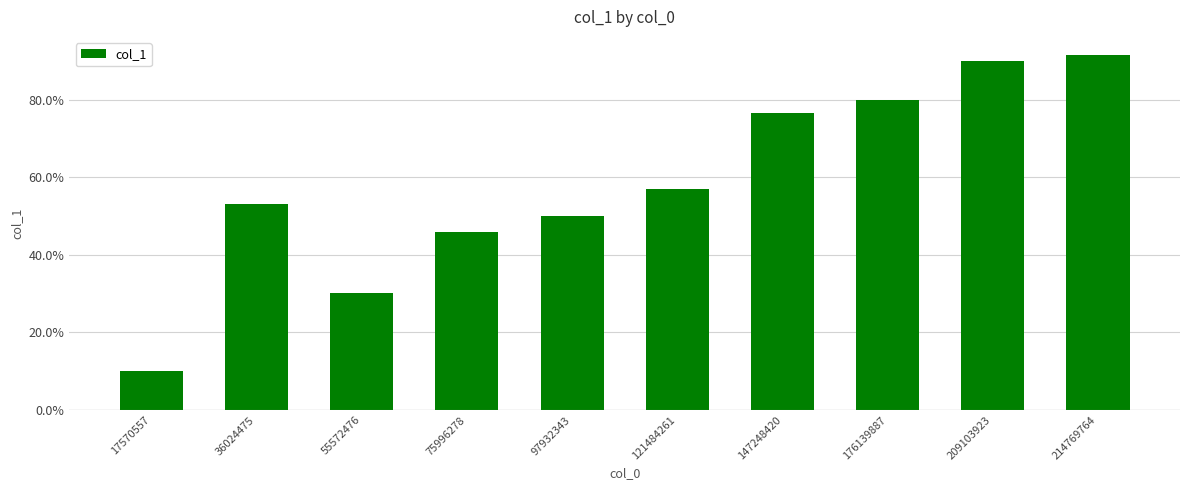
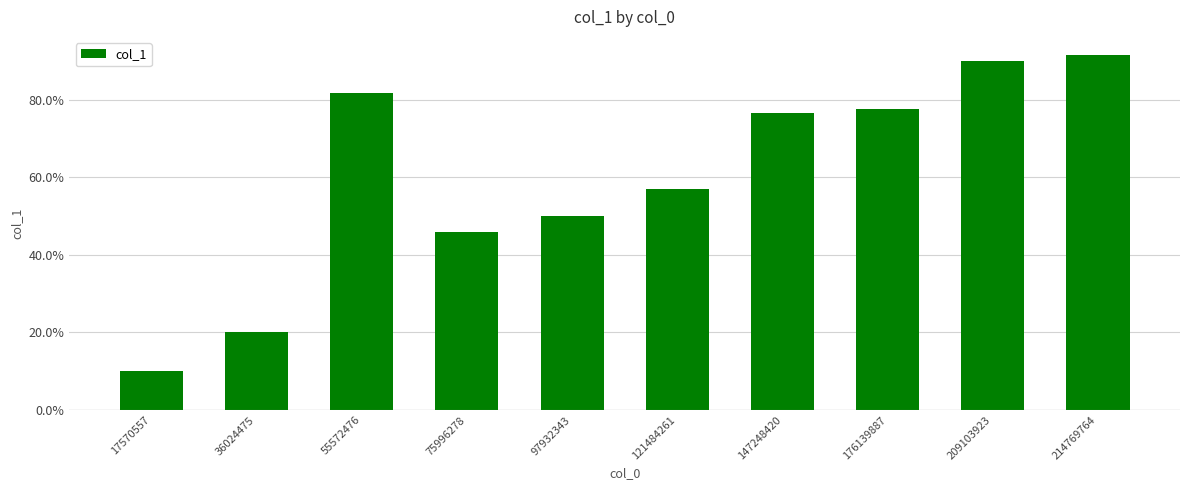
36024475: 53% -> 20%
55572476: 30% -> 82%
176139887: 80% -> 78%
